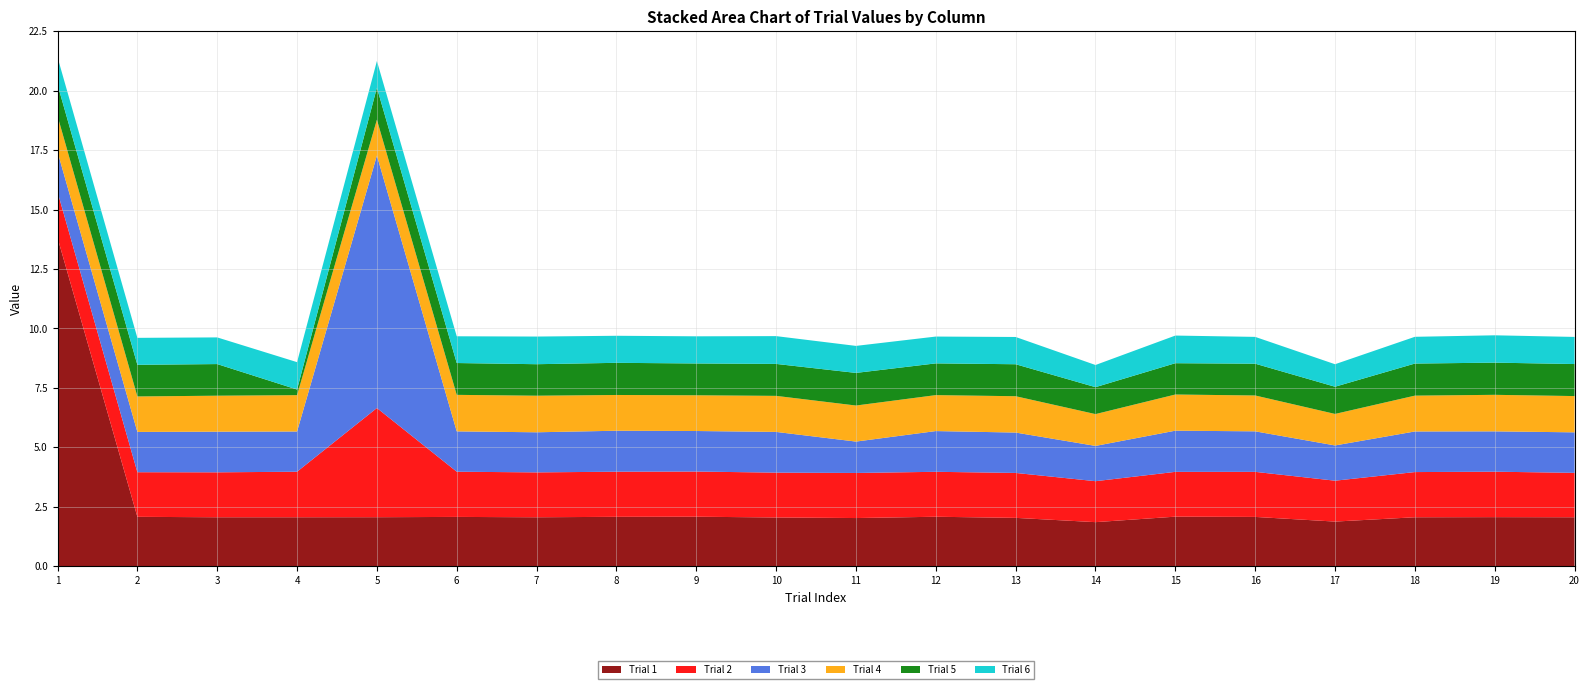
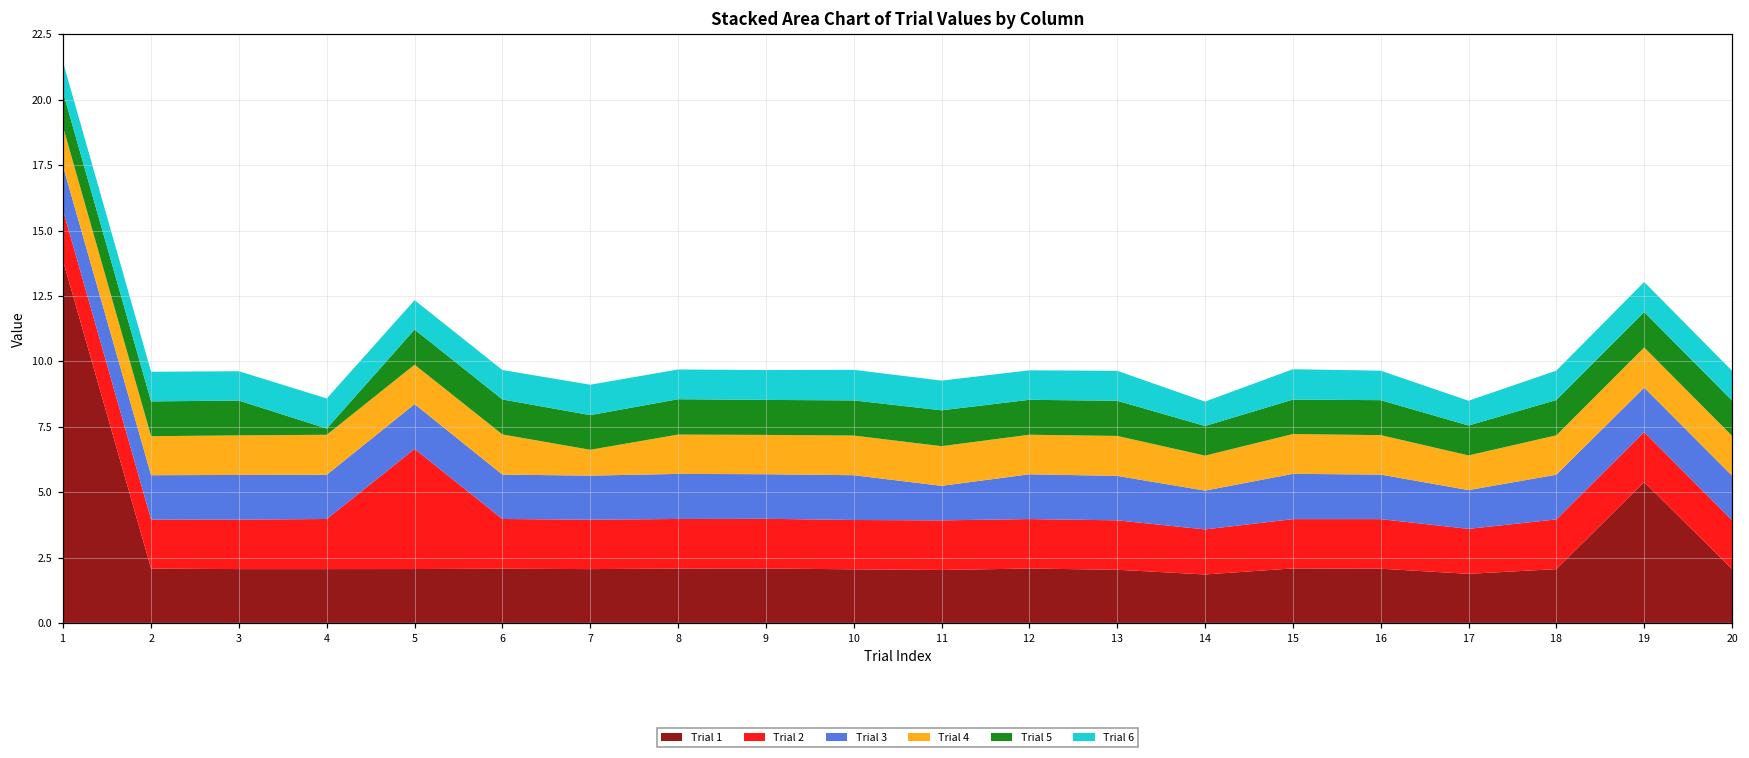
Trial 3, 5: 10.6 -> 1.7
Trial 4, 7: 1.5 -> 1.0
Trial 1, 19: 2.1 -> 5.4
